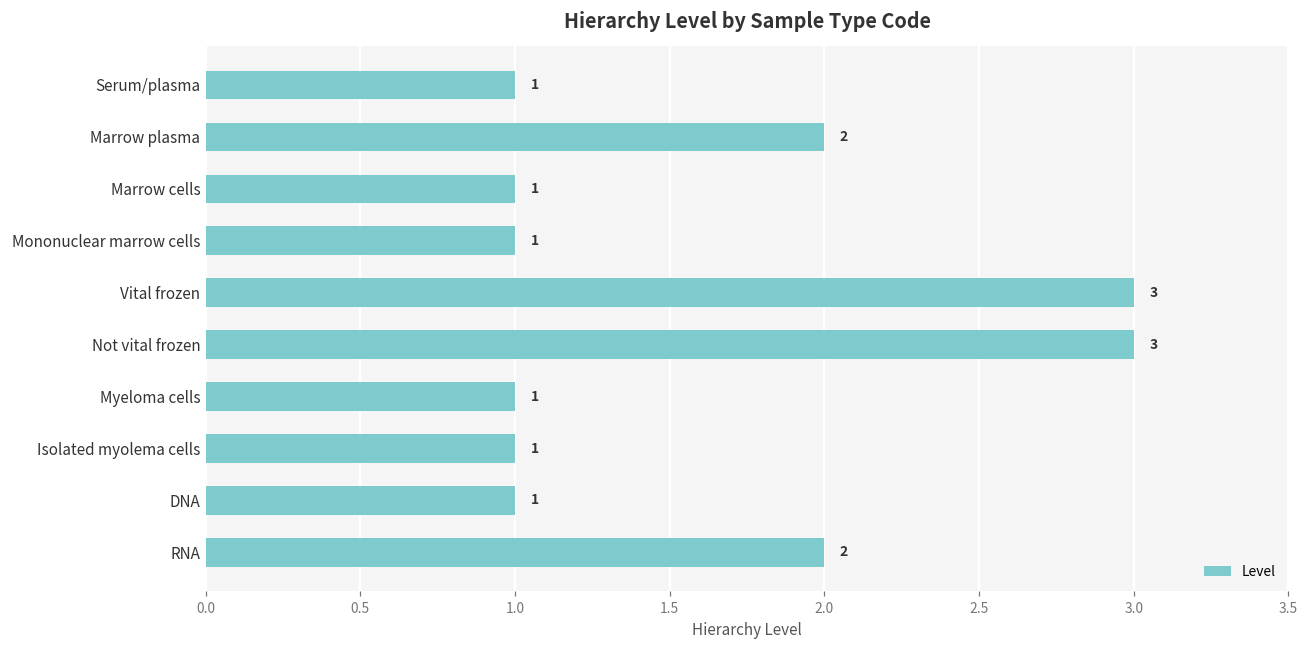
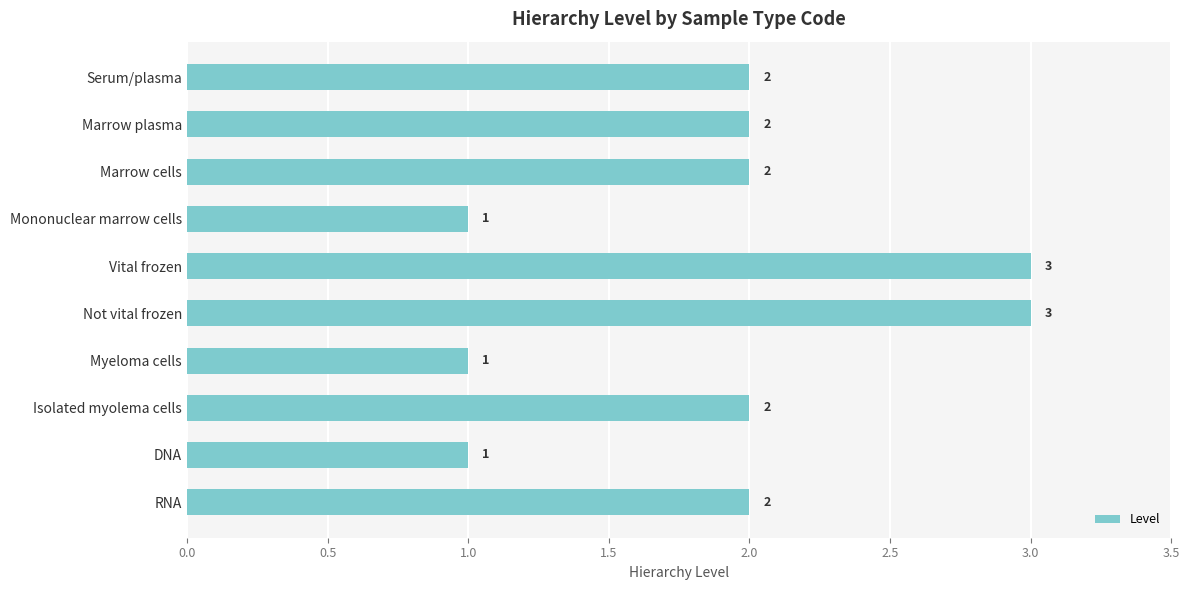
Serum/plasma: 1 -> 2
Marrow cells: 1 -> 2
Isolated myolema cells: 1 -> 2
